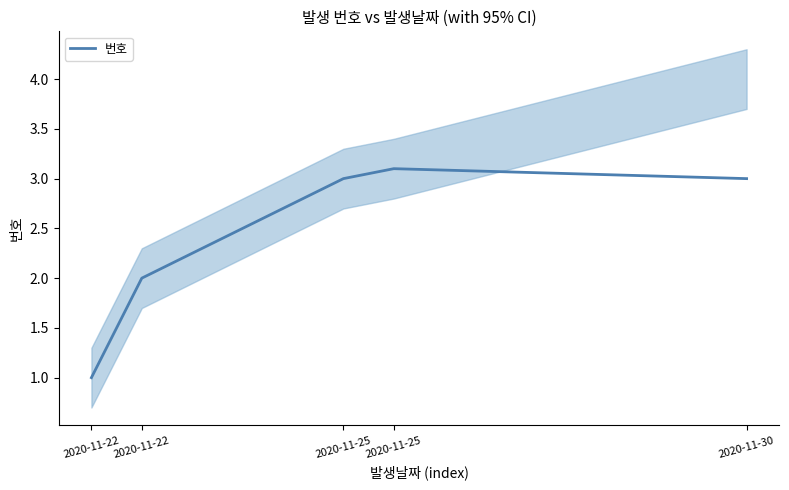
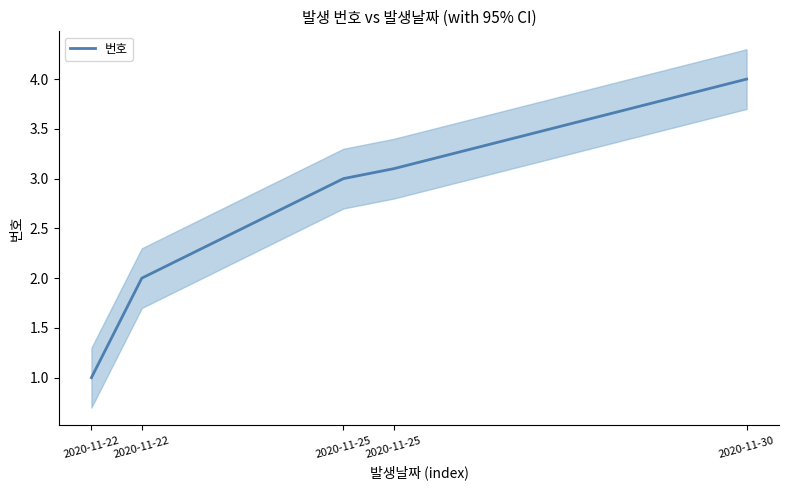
번호, 2020-11-30: 3 -> 4
